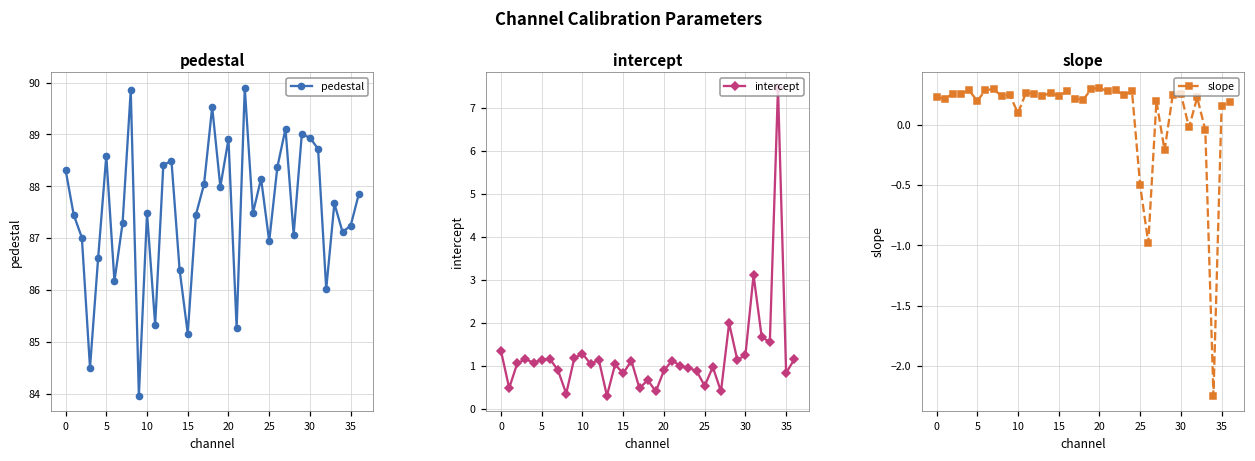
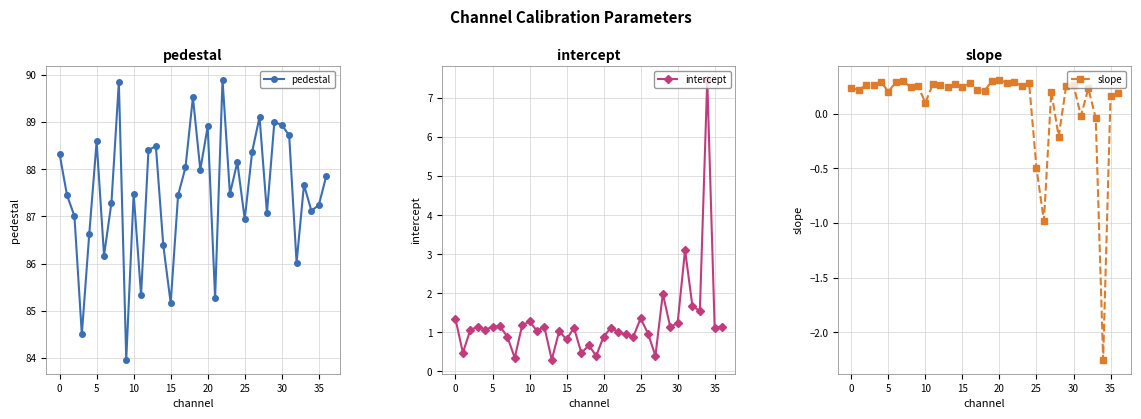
intercept, 25: 0.5 -> 1.4
intercept, 35: 0.8 -> 1.1
